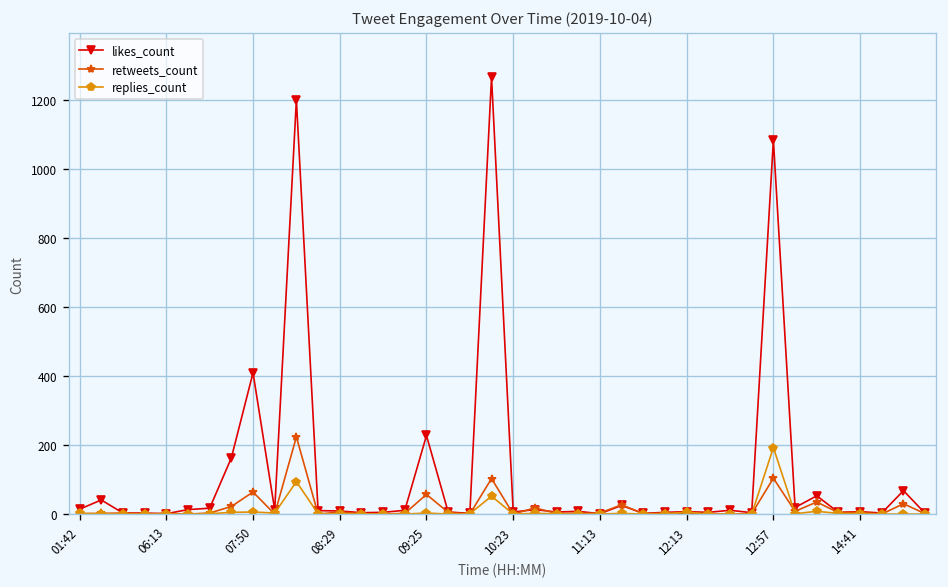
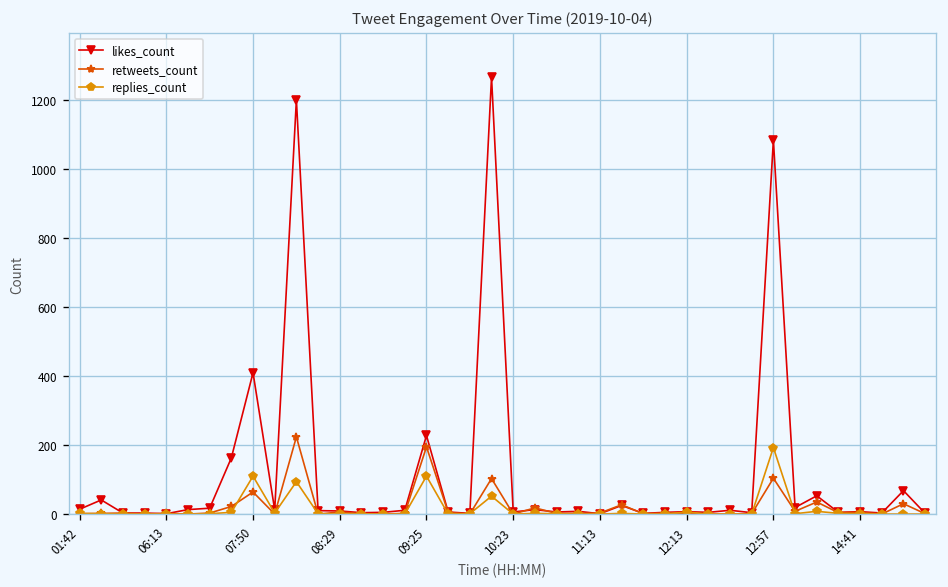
replies_count, 07:50: 10 -> 110
retweets_count, 09:25: 60 -> 200
replies_count, 09:25: 0 -> 110
